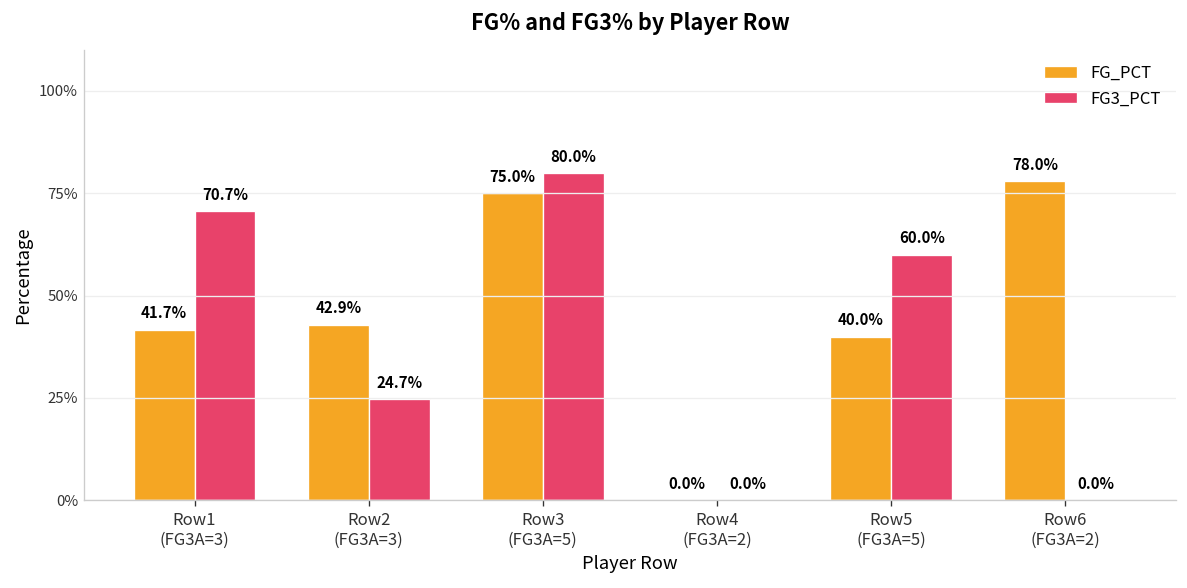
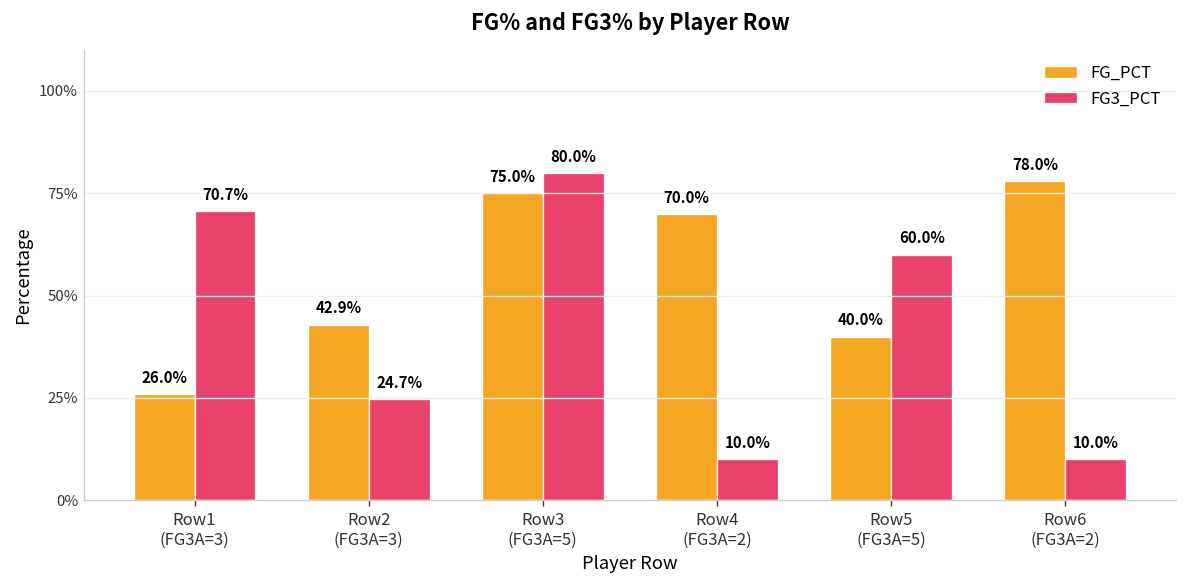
FG_PCT, Row1 (FG3A=3): 41.7% -> 26.0%
FG_PCT, Row4 (FG3A=2): 0.0% -> 70.0%
FG3_PCT, Row4 (FG3A=2): 0.0% -> 10.0%
FG3_PCT, Row6 (FG3A=2): 0.0% -> 10.0%
